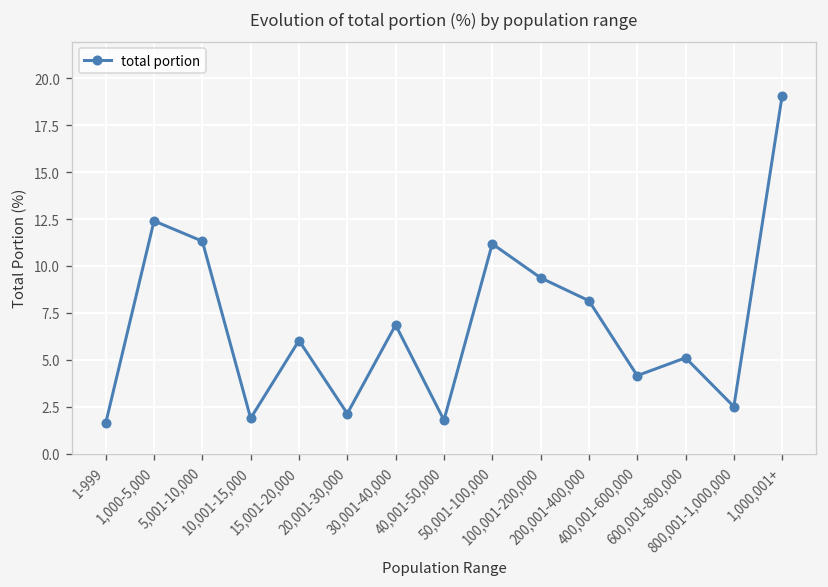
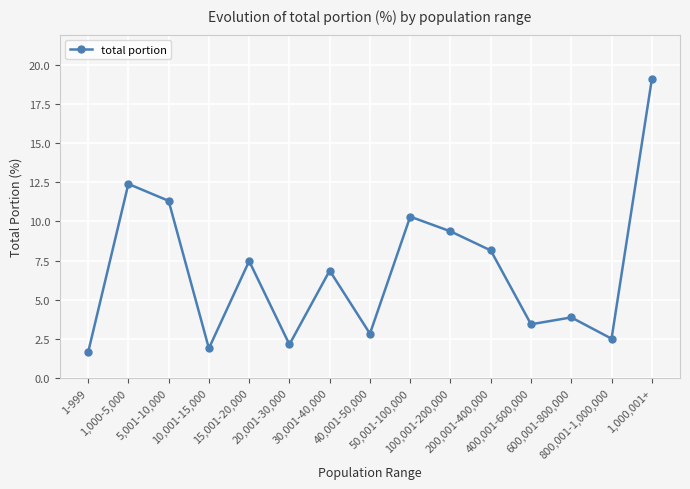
15,001-20,000: 6.0 -> 7.5
40,001-50,000: 1.8 -> 2.8
50,001-100,000: 11.2 -> 10.3
400,001-600,000: 4.2 -> 3.4
600,001-800,000: 5.1 -> 3.9
